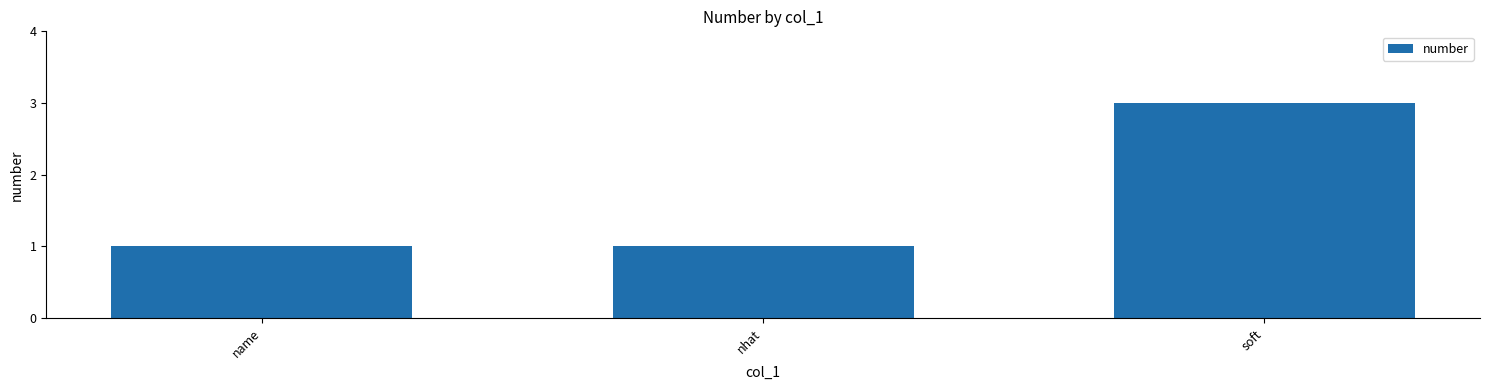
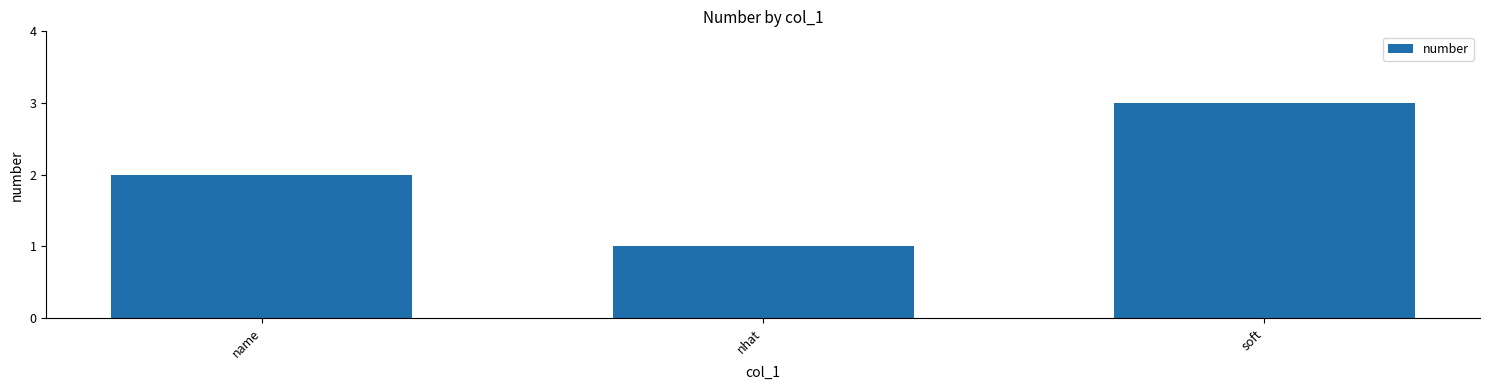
name: 1 -> 2
